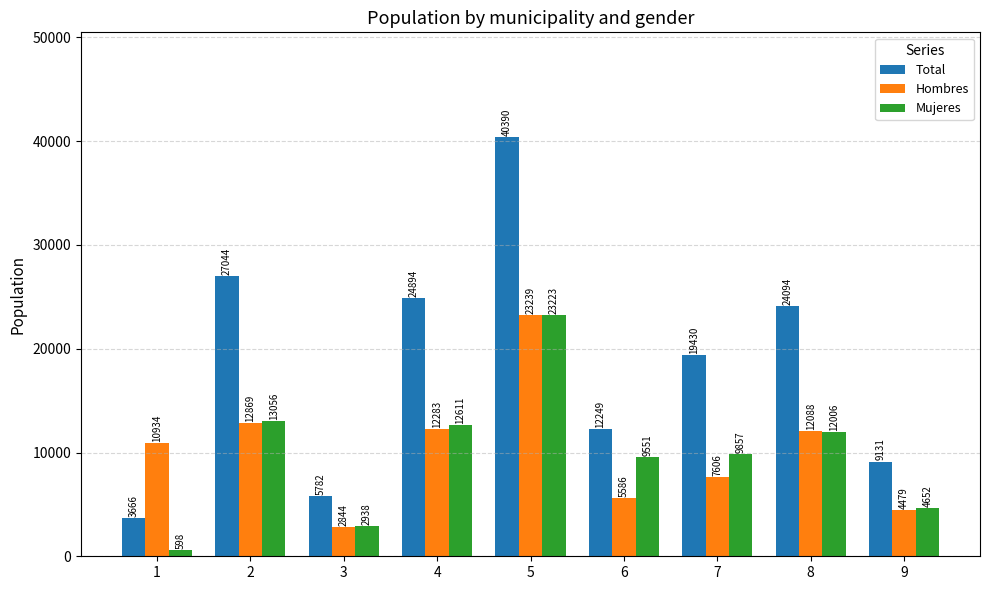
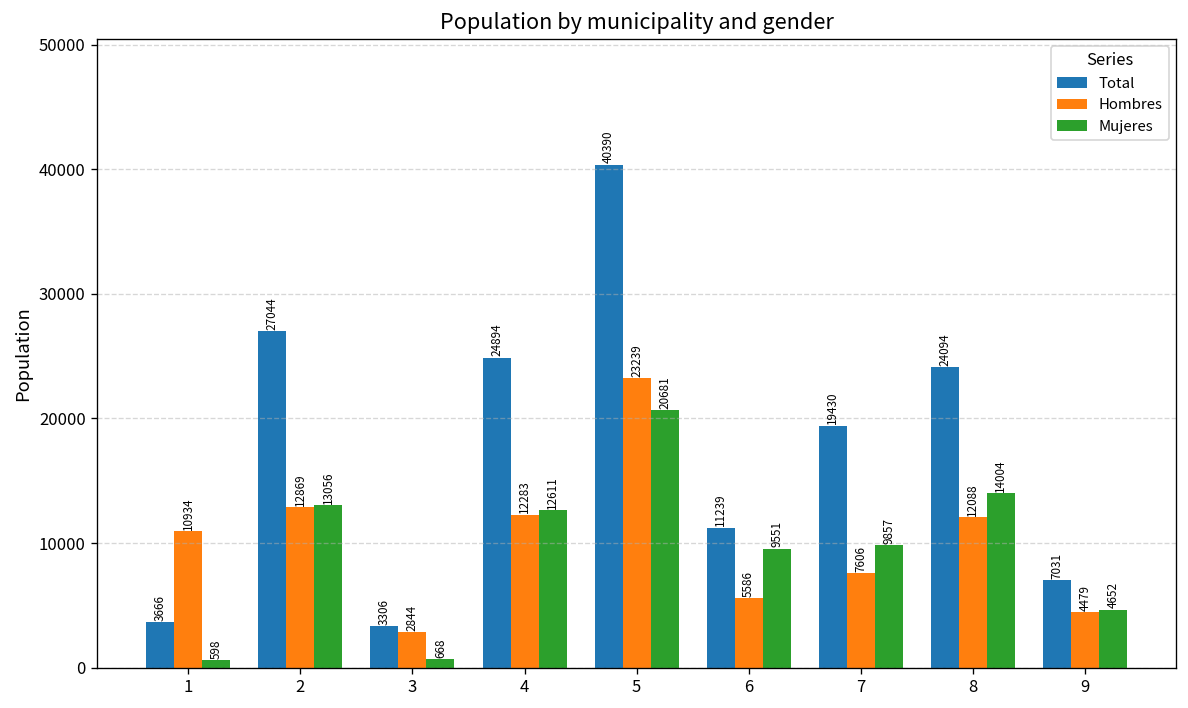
Total, 3: 5782 -> 3306
Mujeres, 3: 2938 -> 668
Mujeres, 5: 23223 -> 20681
Total, 6: 12249 -> 11239
Mujeres, 8: 12006 -> 14004
Total, 9: 9131 -> 7031
